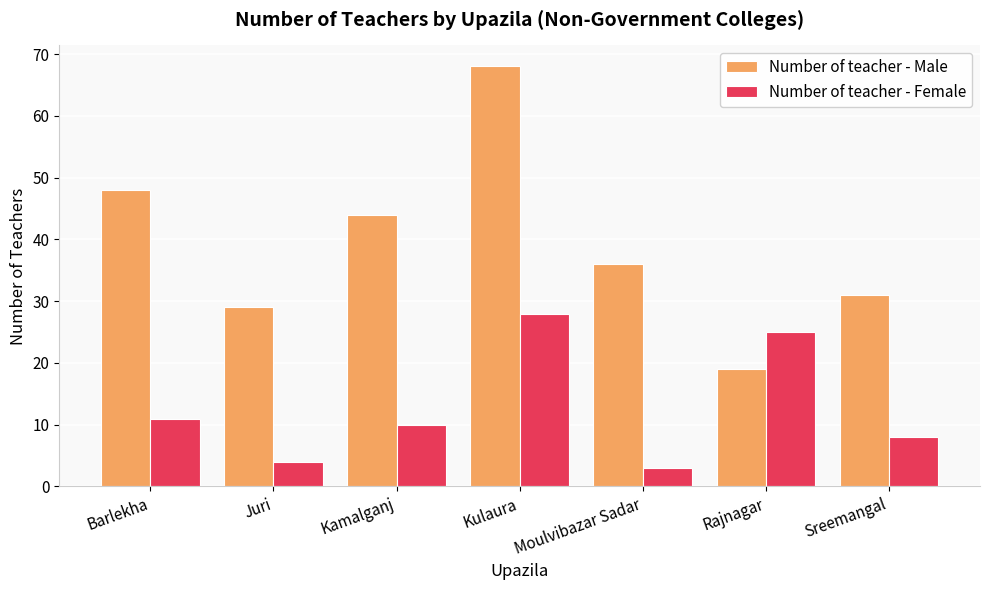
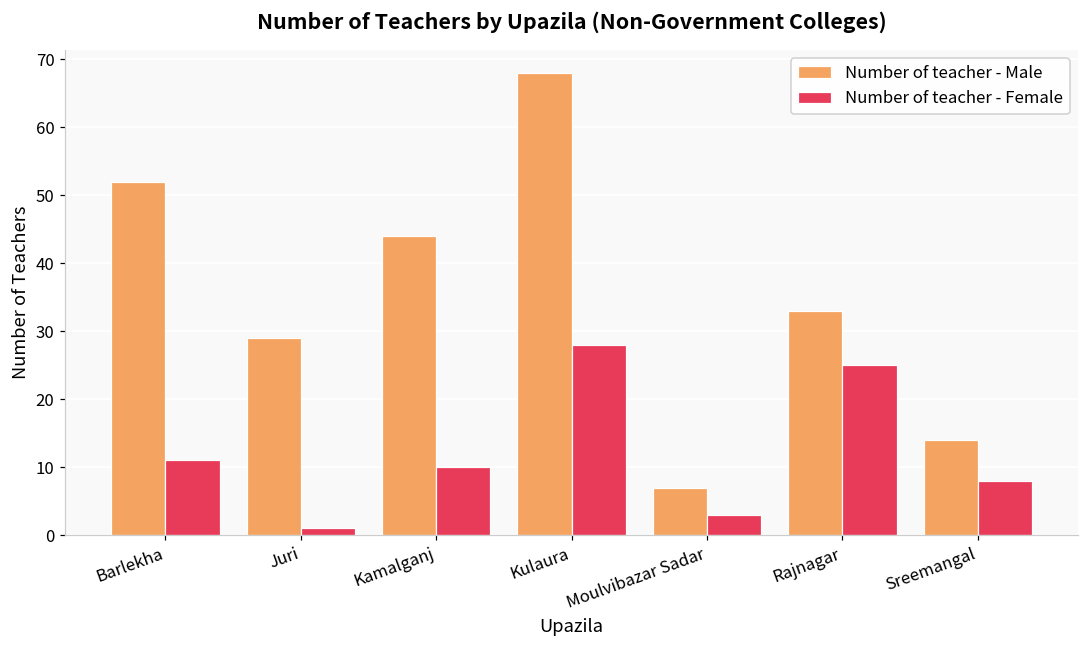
Number of teacher - Male, Barlekha: 48 -> 52
Number of teacher - Female, Juri: 4 -> 1
Number of teacher - Male, Moulvibazar Sadar: 36 -> 7
Number of teacher - Male, Rajnagar: 19 -> 33
Number of teacher - Male, Sreemangal: 31 -> 14
